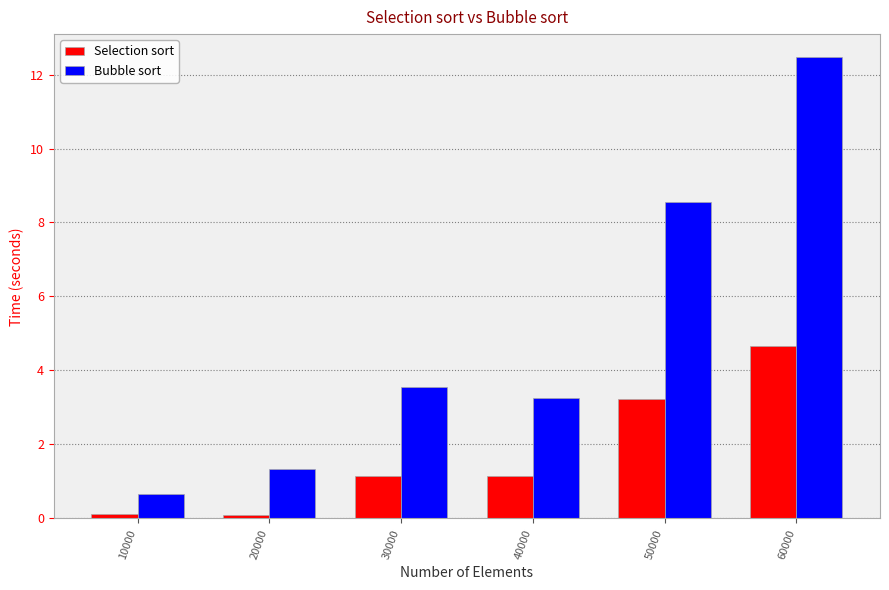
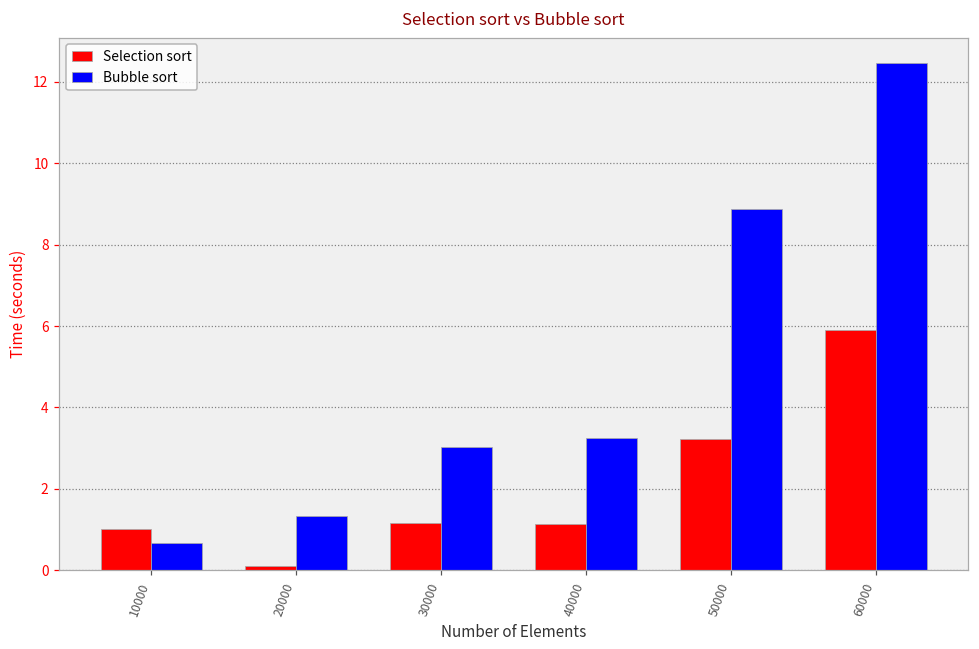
Selection sort, 10000: 0.1 -> 1.0
Bubble sort, 30000: 3.6 -> 3.0
Bubble sort, 50000: 8.5 -> 8.9
Selection sort, 60000: 4.7 -> 5.9
